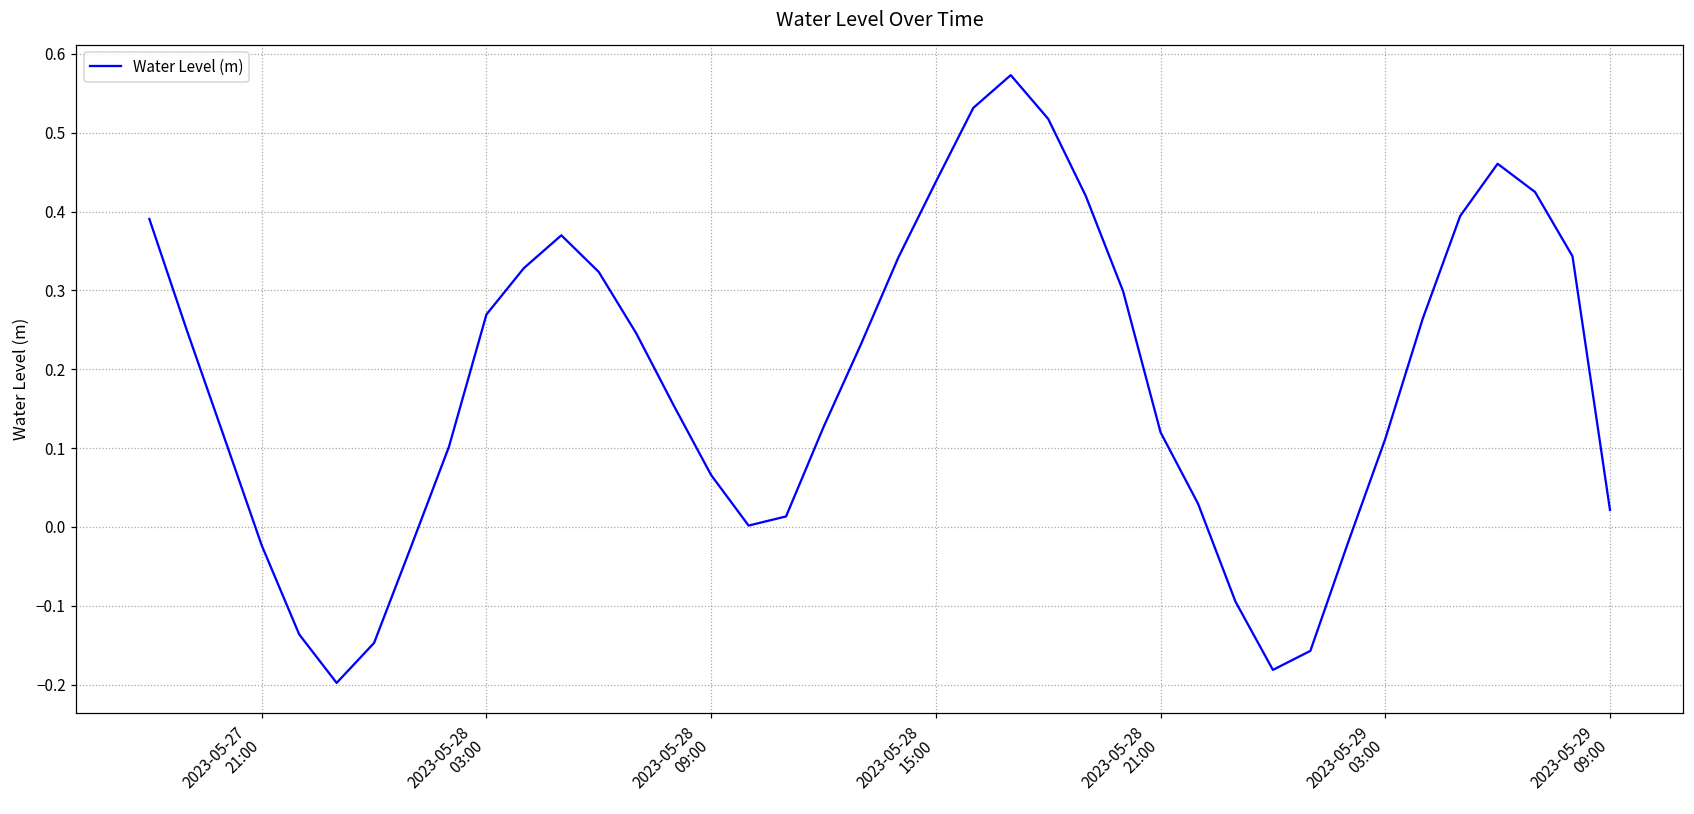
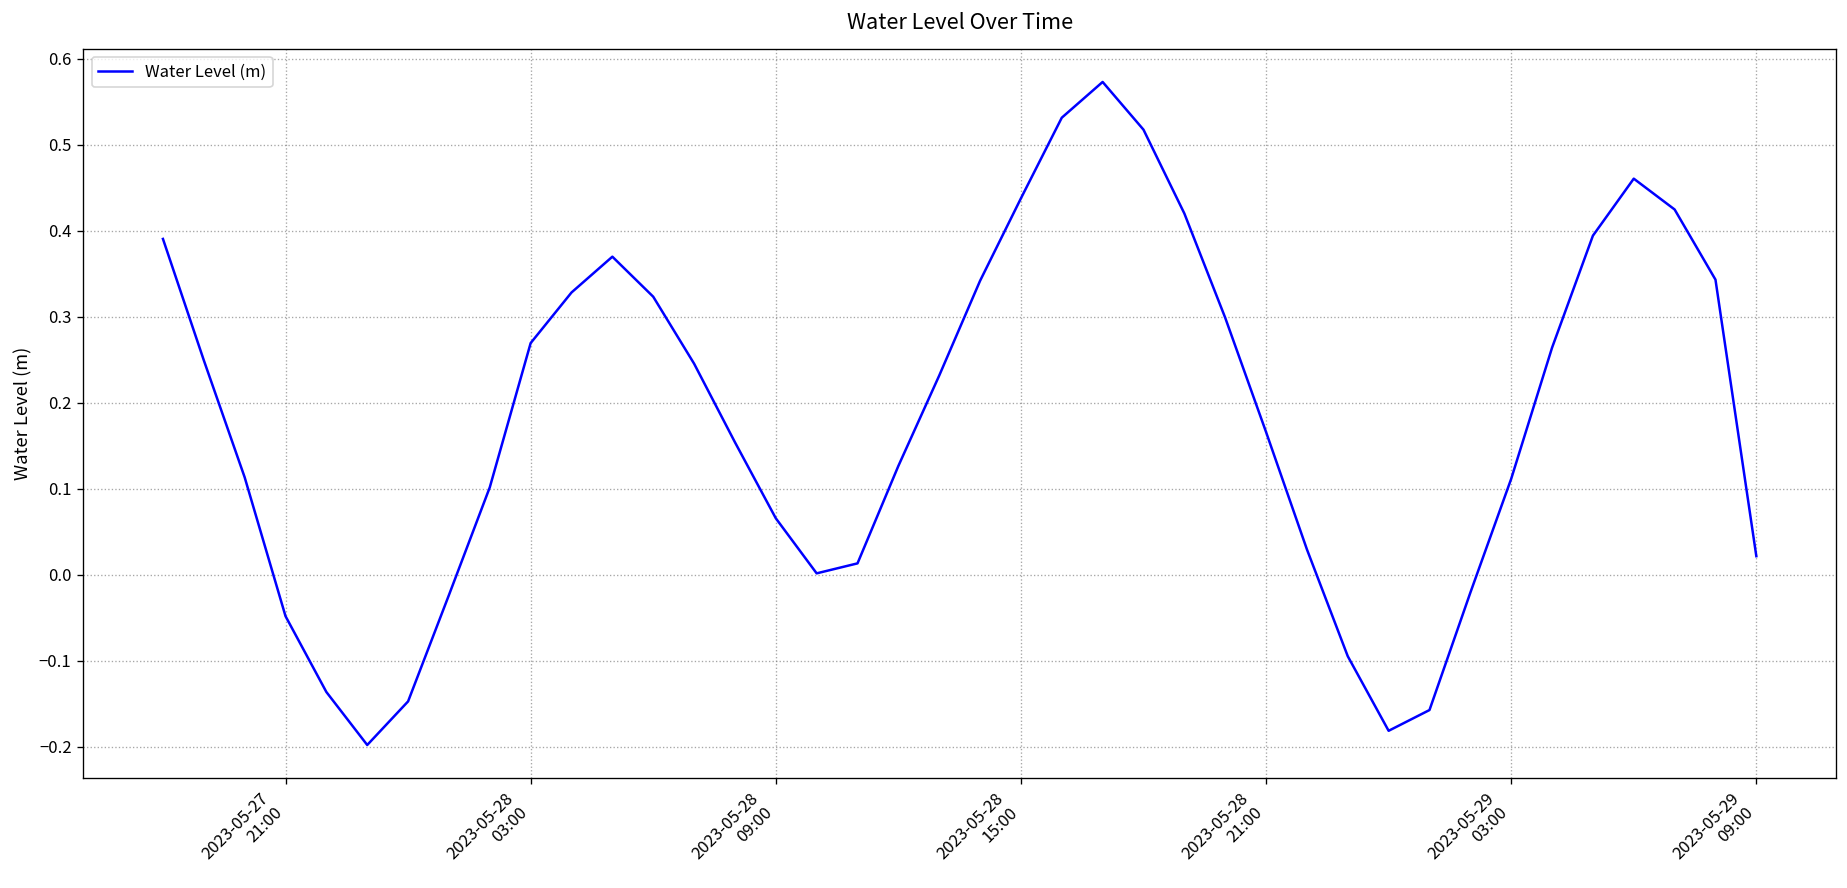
2023-05-27 21:00: -0.02 -> -0.05
2023-05-28 21:00: 0.12 -> 0.17
